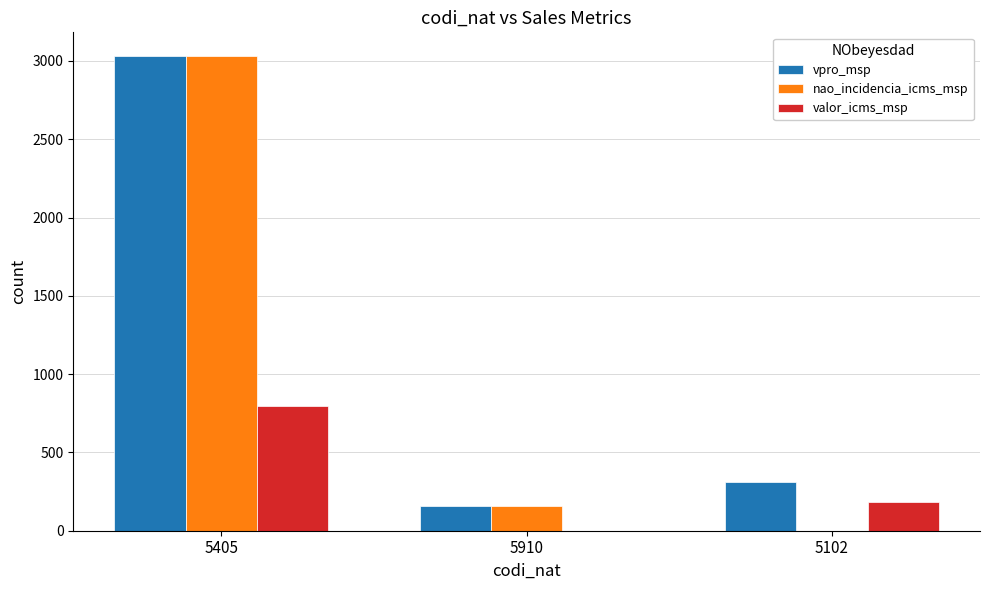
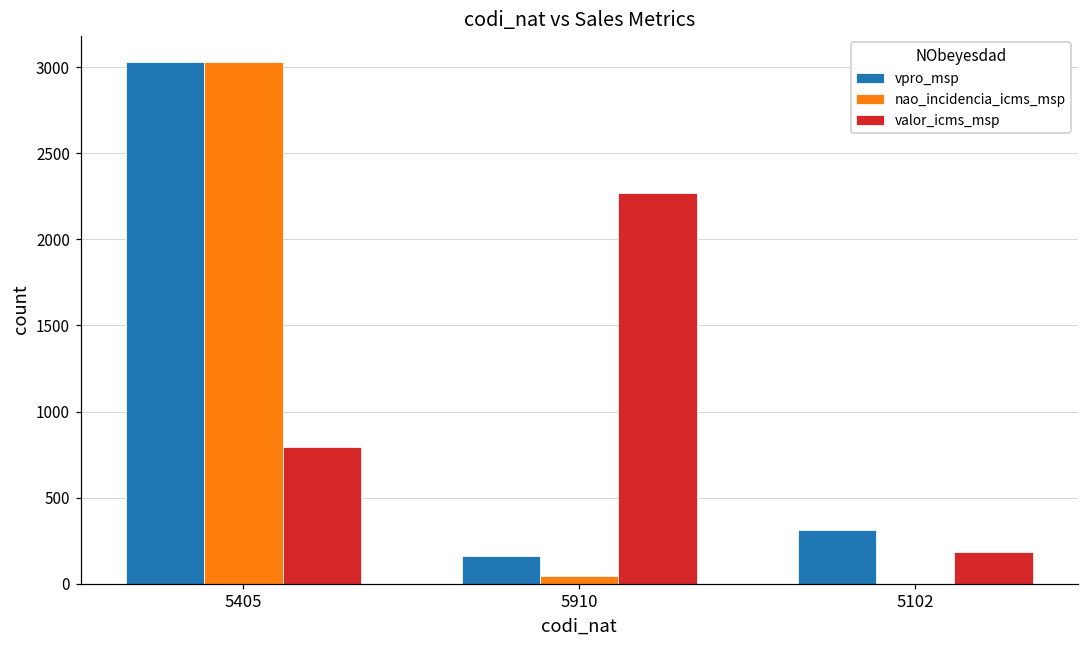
nao_incidencia_icms_msp, 5910: 160 -> 40
valor_icms_msp, 5910: 0 -> 2270
